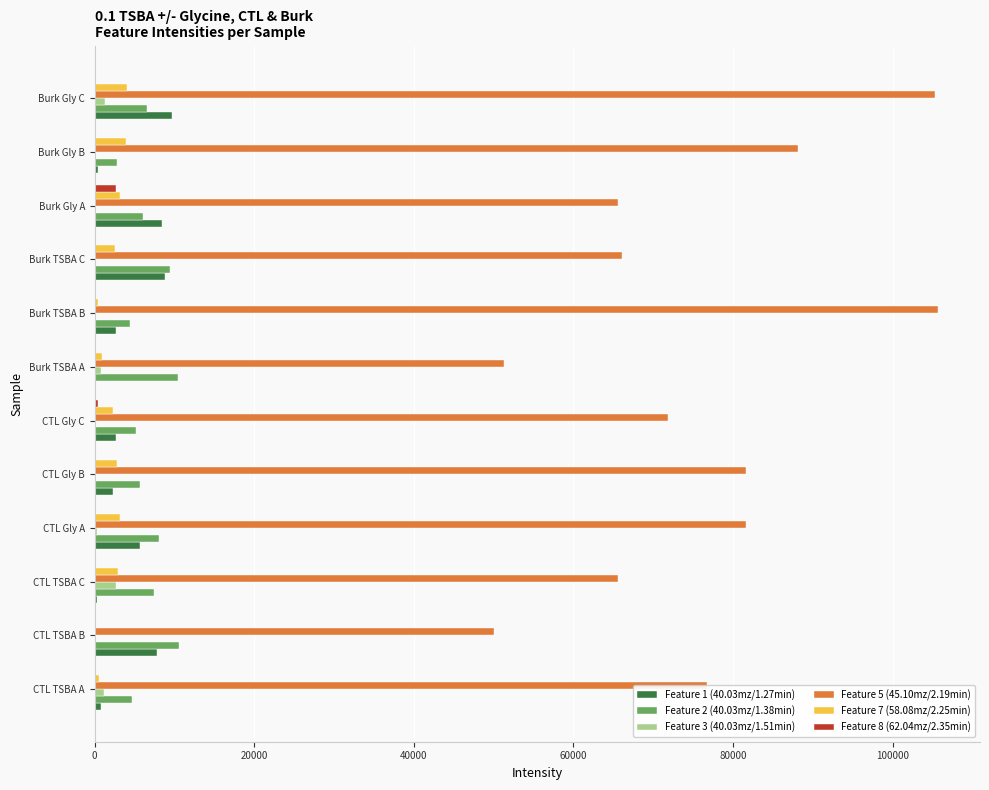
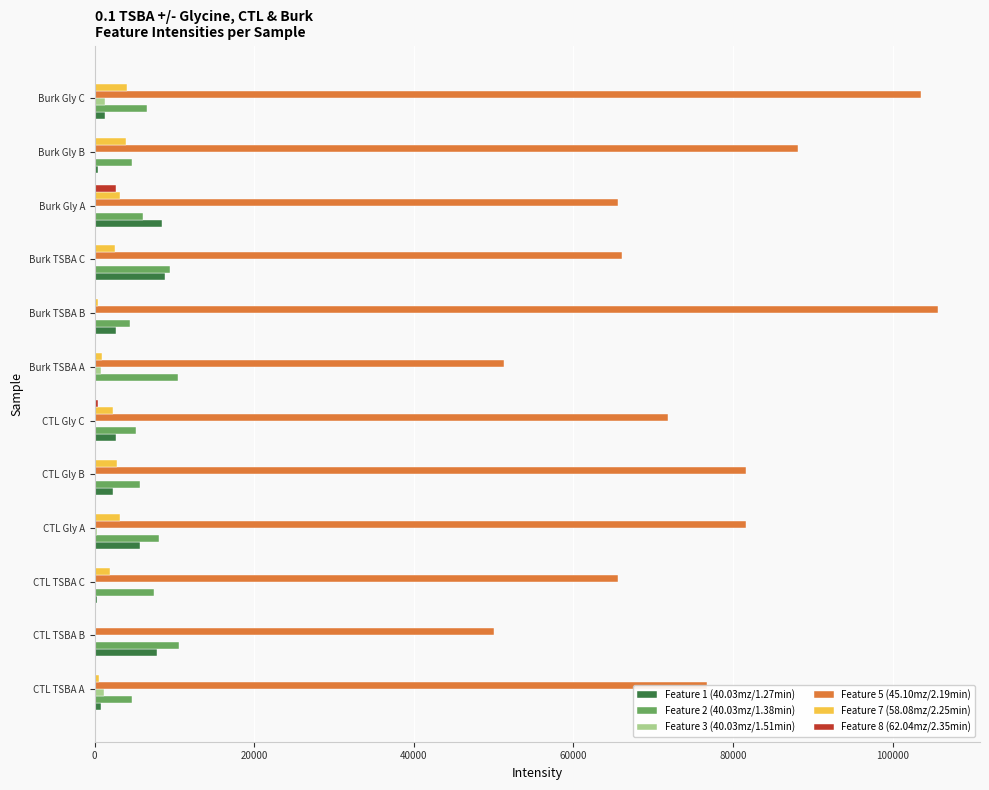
Feature 5 (45.10mz/2.19min), Burk Gly C: 105000 -> 104000
Feature 1 (40.03mz/1.27min), Burk Gly C: 10000 -> 1000
Feature 2 (40.03mz/1.38min), Burk Gly B: 3000 -> 5000
Feature 7 (58.08mz/2.25min), CTL TSBA C: 3000 -> 2000
Feature 3 (40.03mz/1.51min), CTL TSBA C: 3000 -> 0
